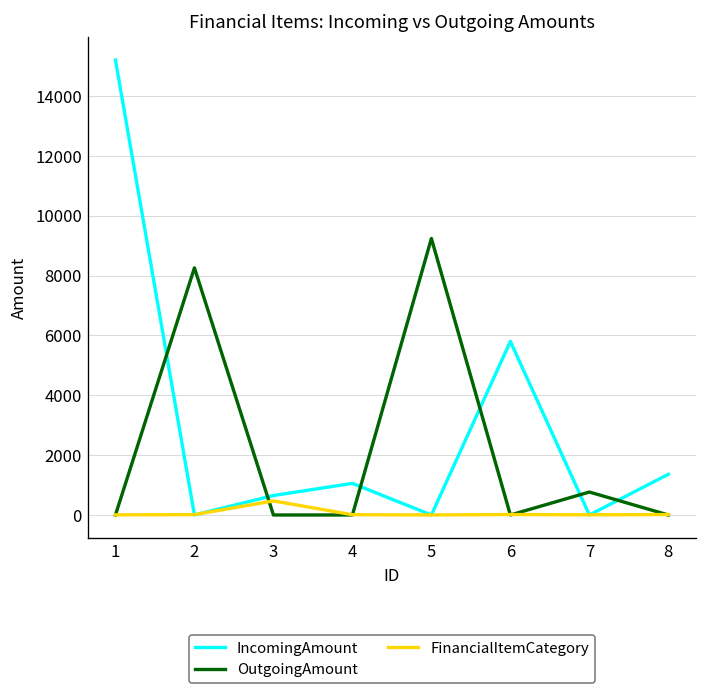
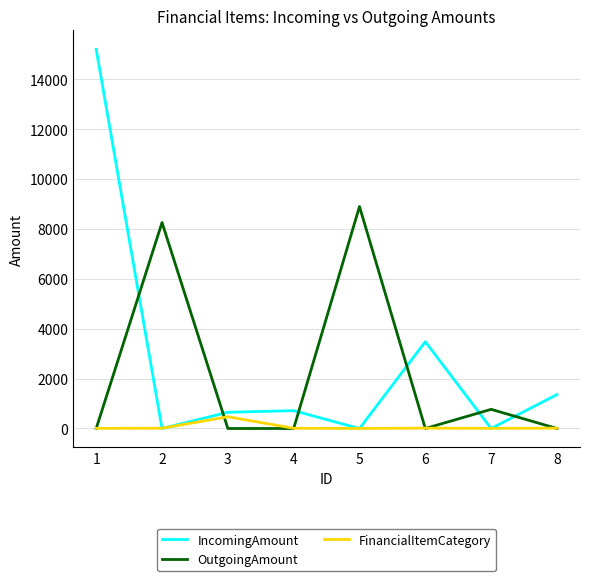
IncomingAmount, 4: 1100 -> 700
OutgoingAmount, 5: 9200 -> 8900
IncomingAmount, 6: 5800 -> 3500
